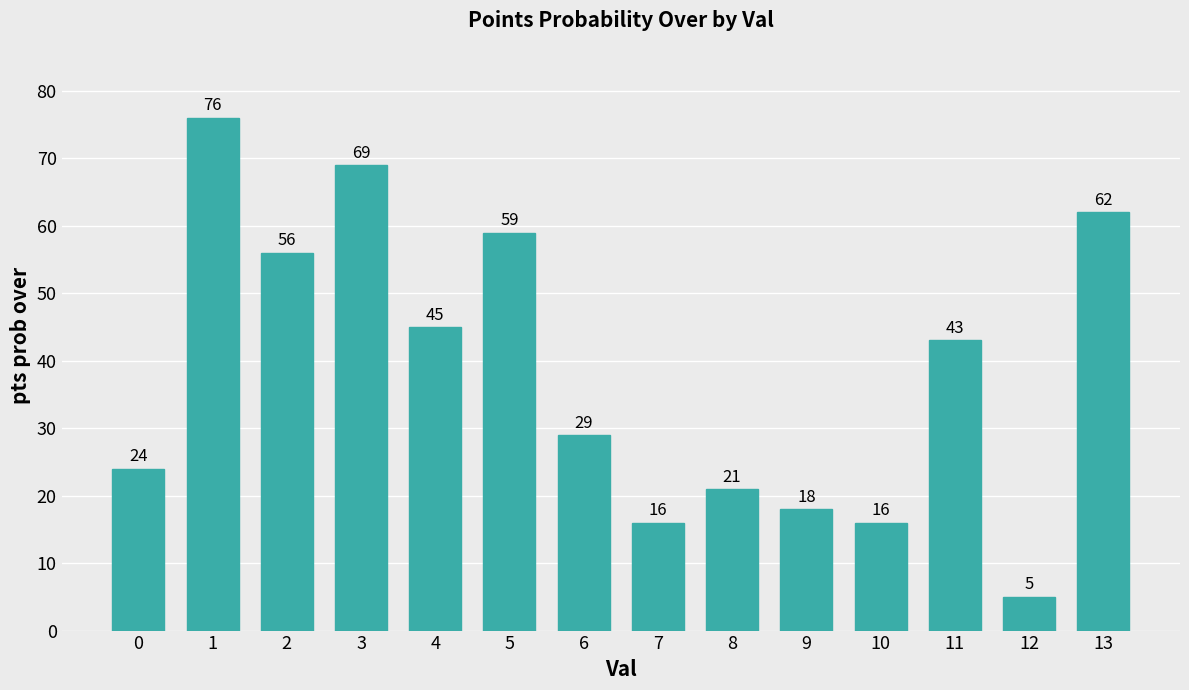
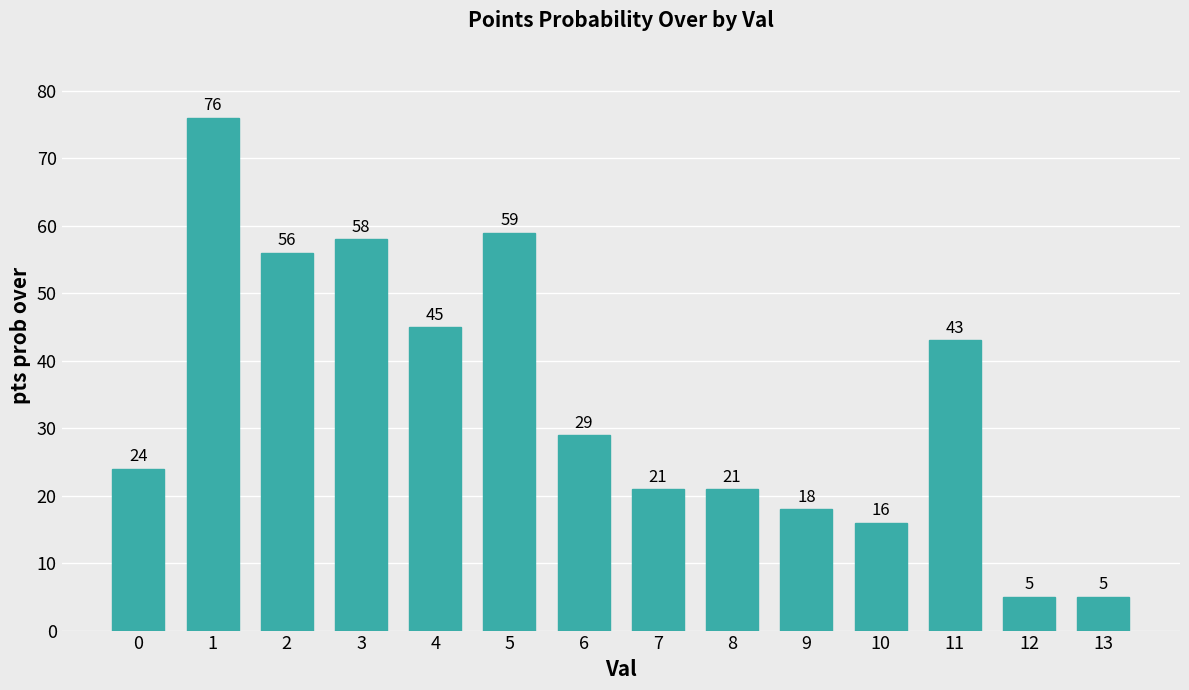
3: 69 -> 58
7: 16 -> 21
13: 62 -> 5
